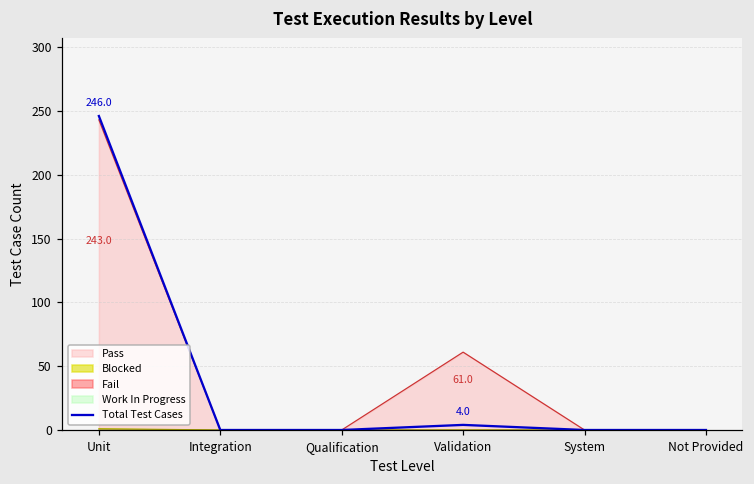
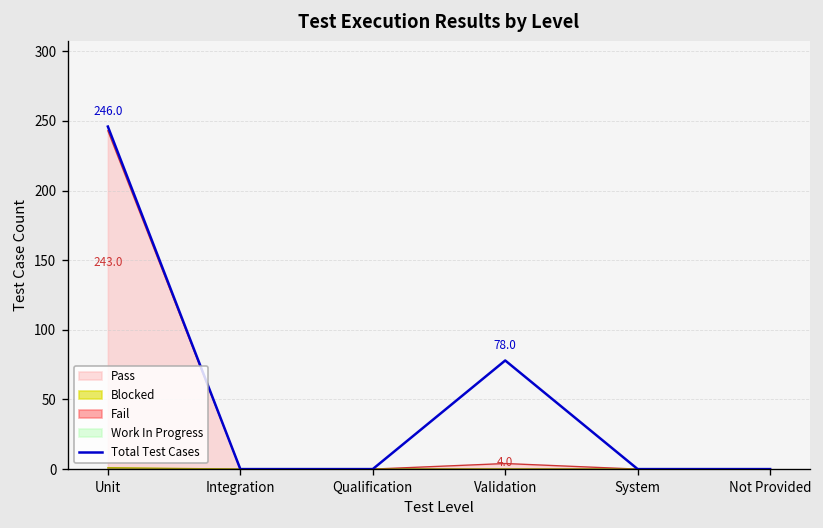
Pass, Validation: 61.0 -> 4.0
Total Test Cases, Validation: 4.0 -> 78.0
